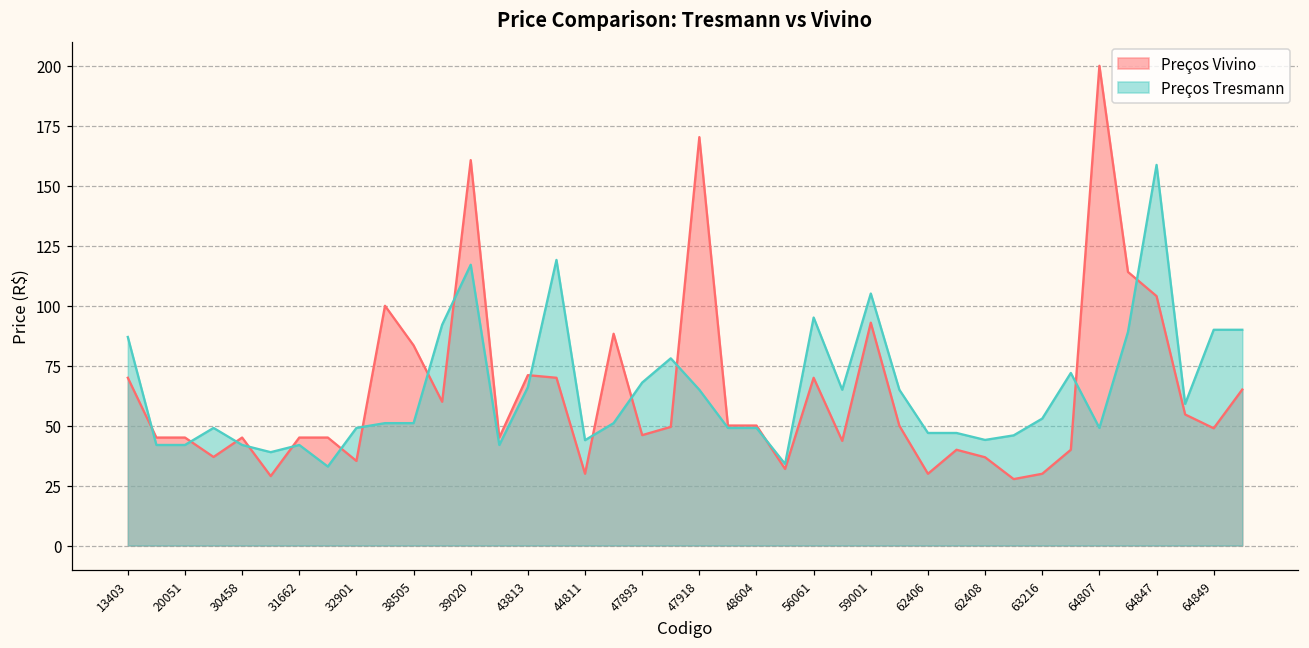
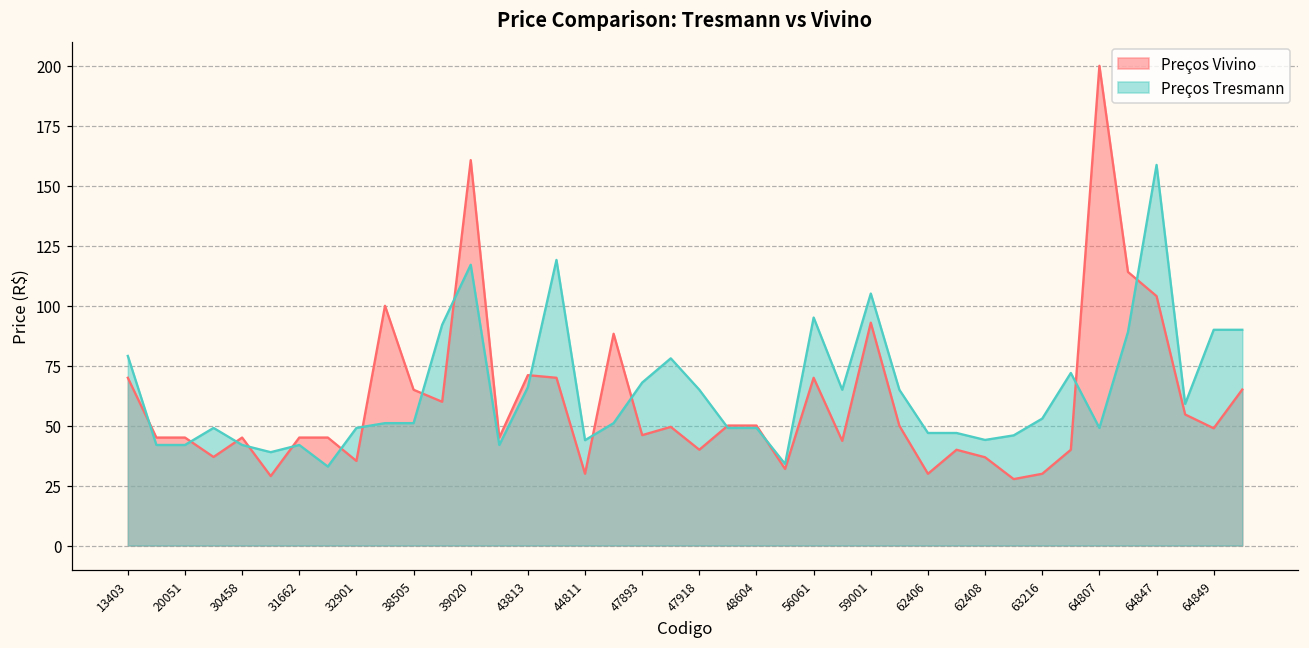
Preços Tresmann, 13403: 87 -> 79
Preços Vivino, 38505: 83 -> 65
Preços Vivino, 47918: 170 -> 40
